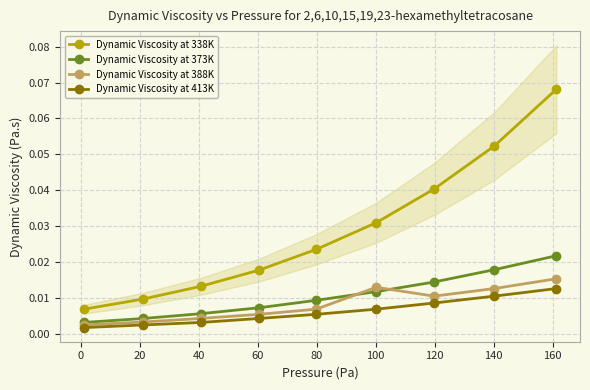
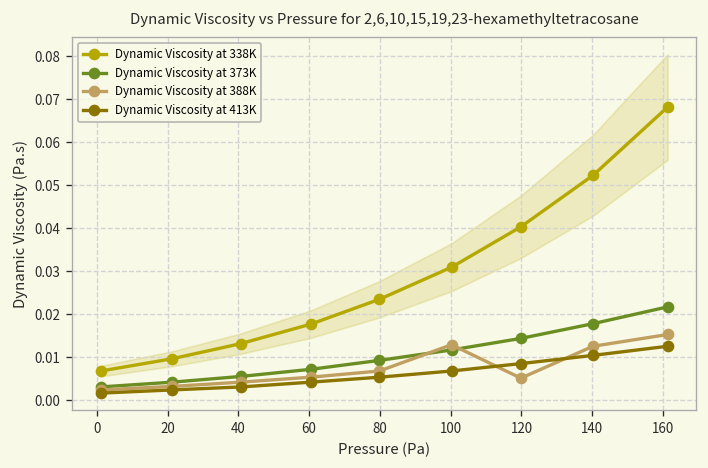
Dynamic Viscosity at 388K, 120: 0.010 -> 0.005
